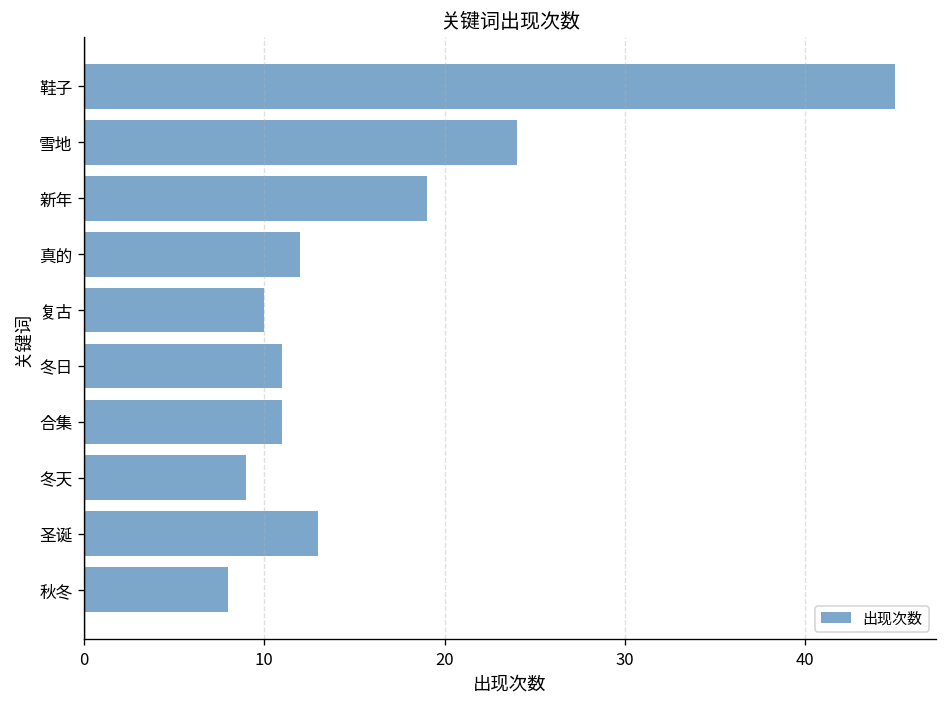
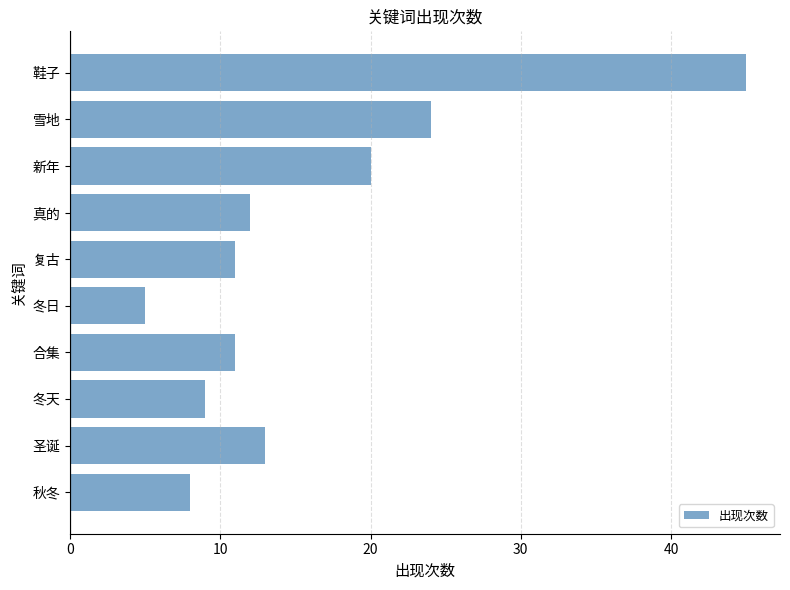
新年: 19 -> 20
复古: 10 -> 11
冬日: 11 -> 5
